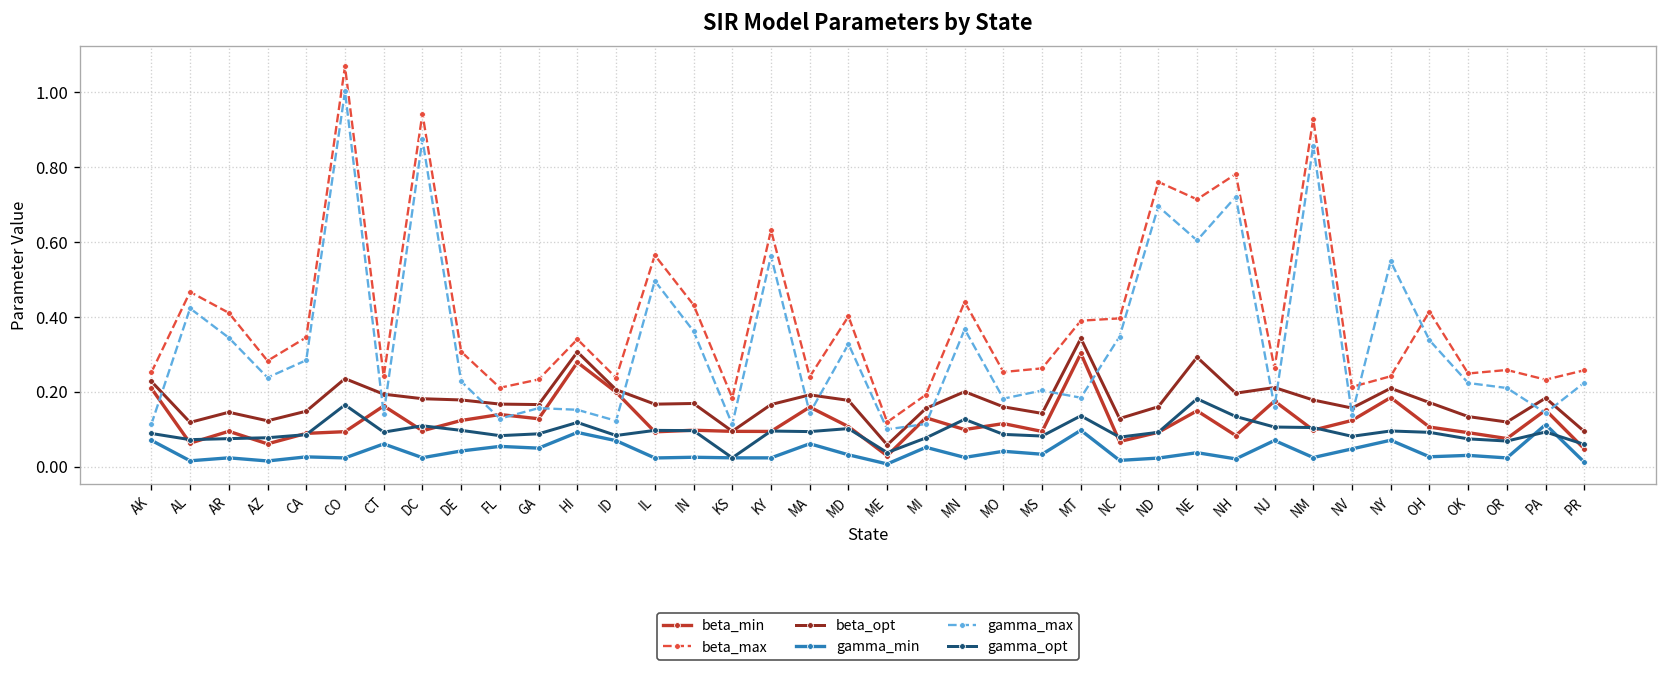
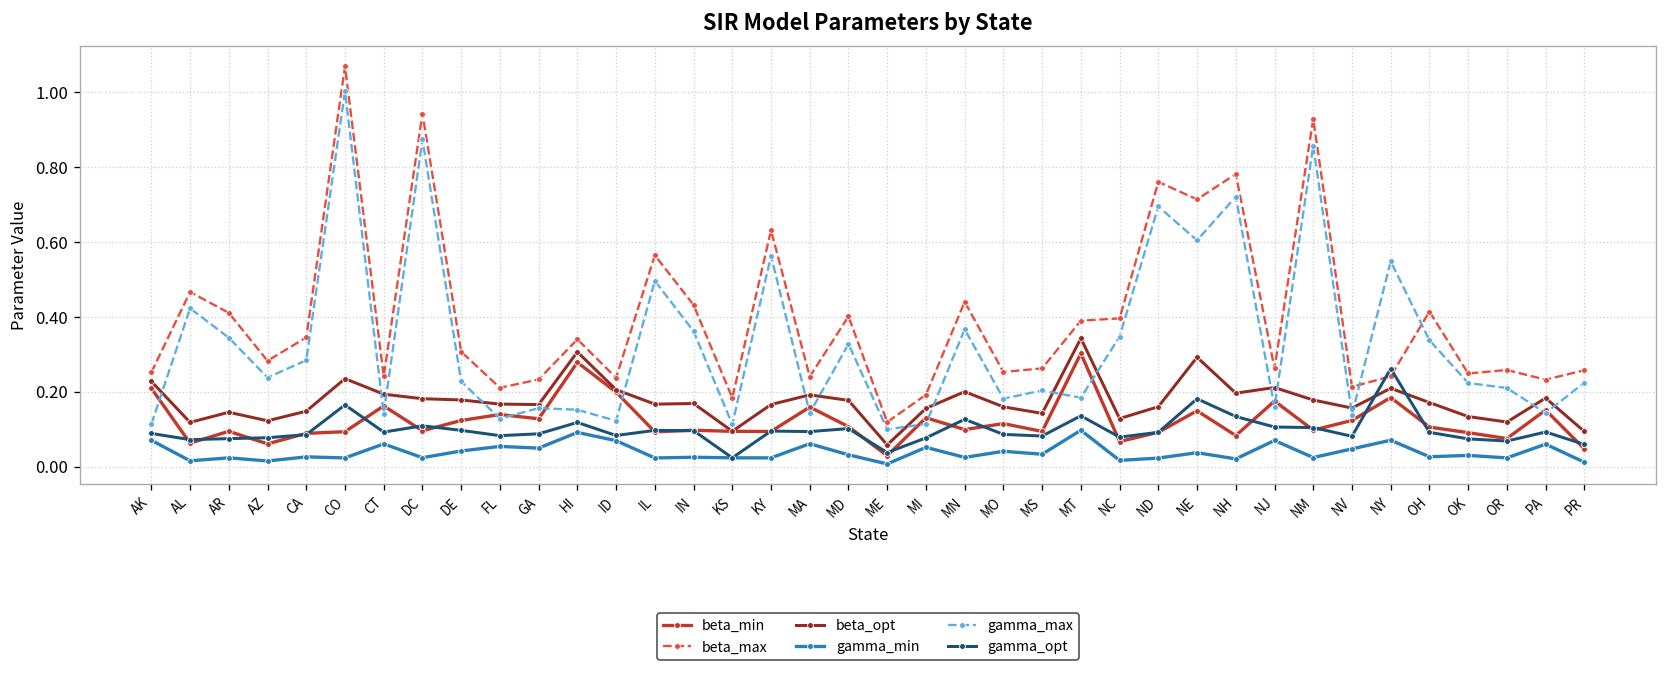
gamma_opt, NY: 0.10 -> 0.26
gamma_min, PA: 0.11 -> 0.06
